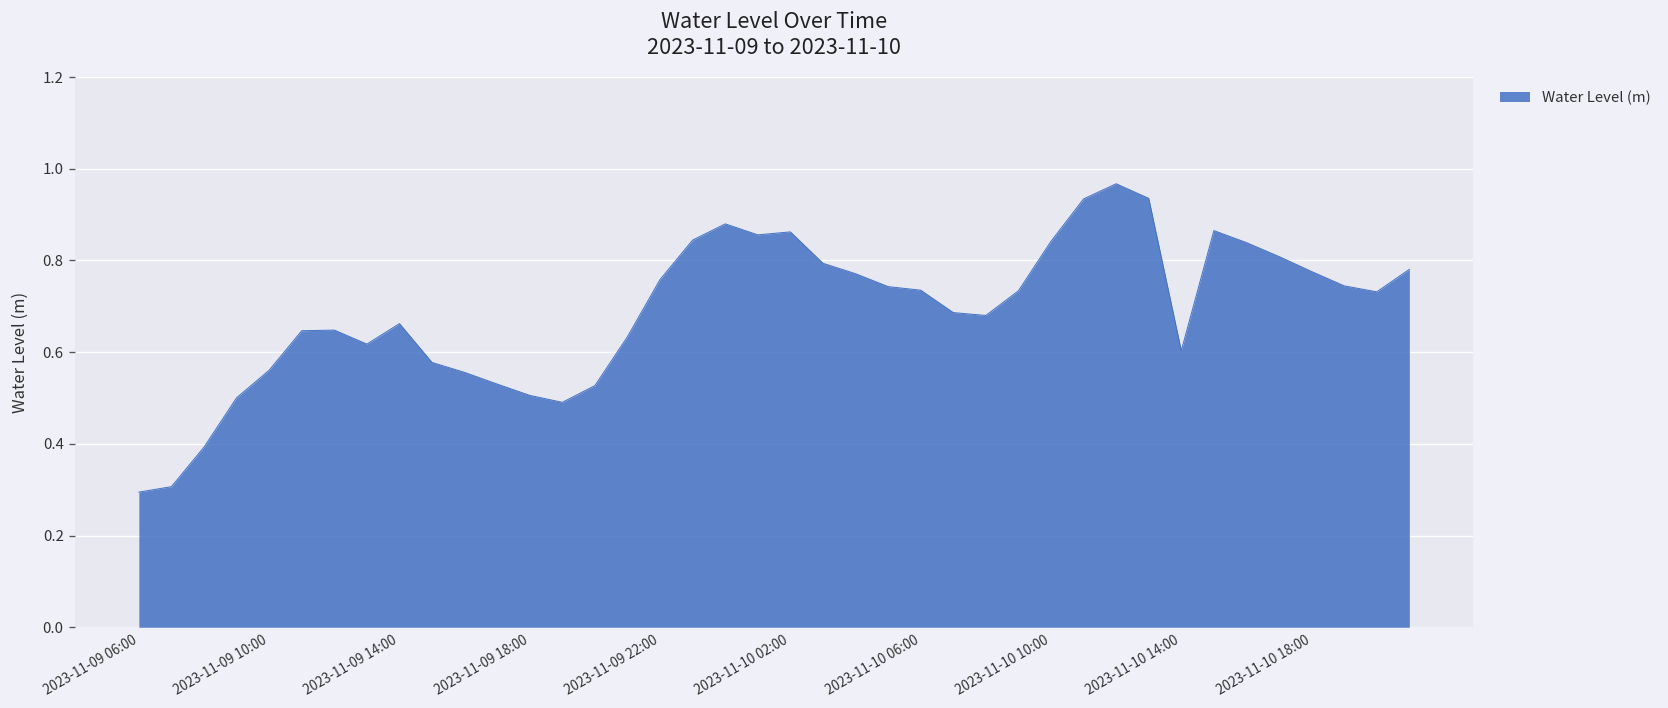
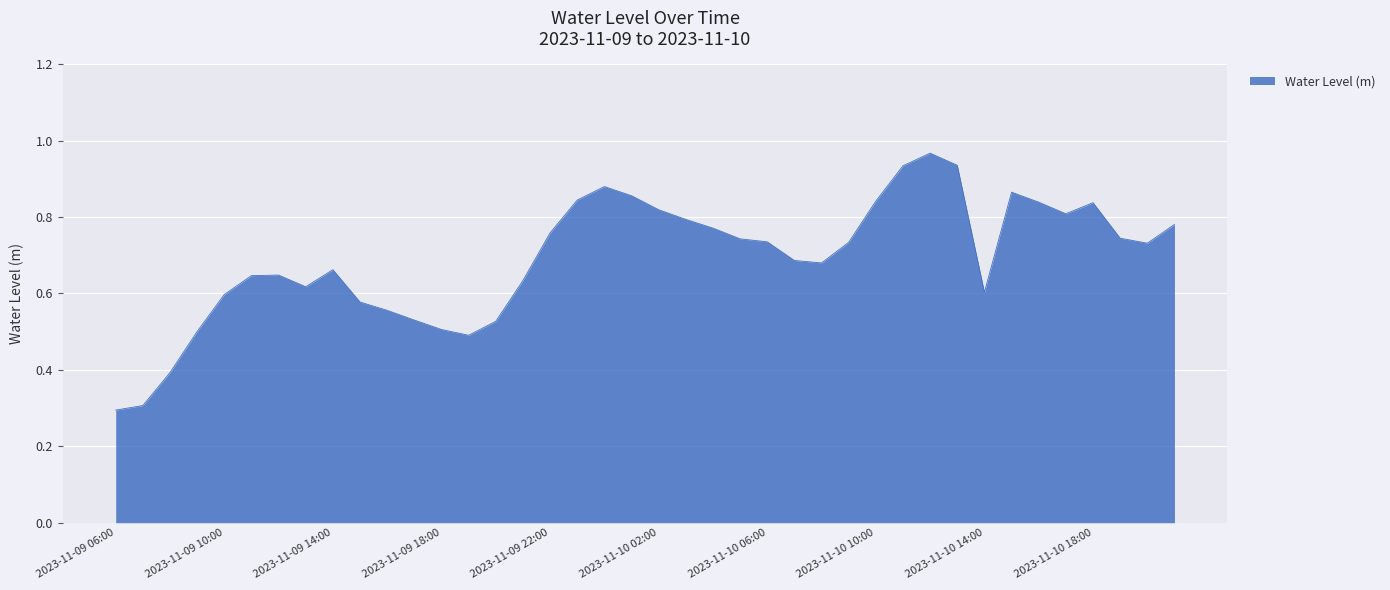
2023-11-09 10:00: 0.56 -> 0.60
2023-11-10 02:00: 0.86 -> 0.82
2023-11-10 18:00: 0.78 -> 0.84
